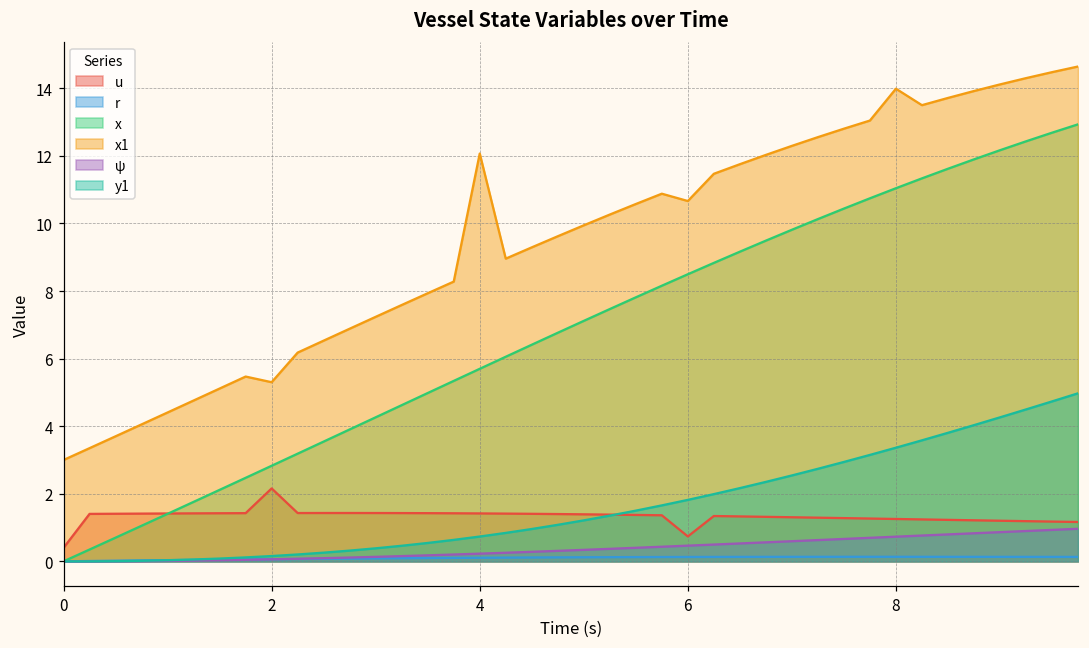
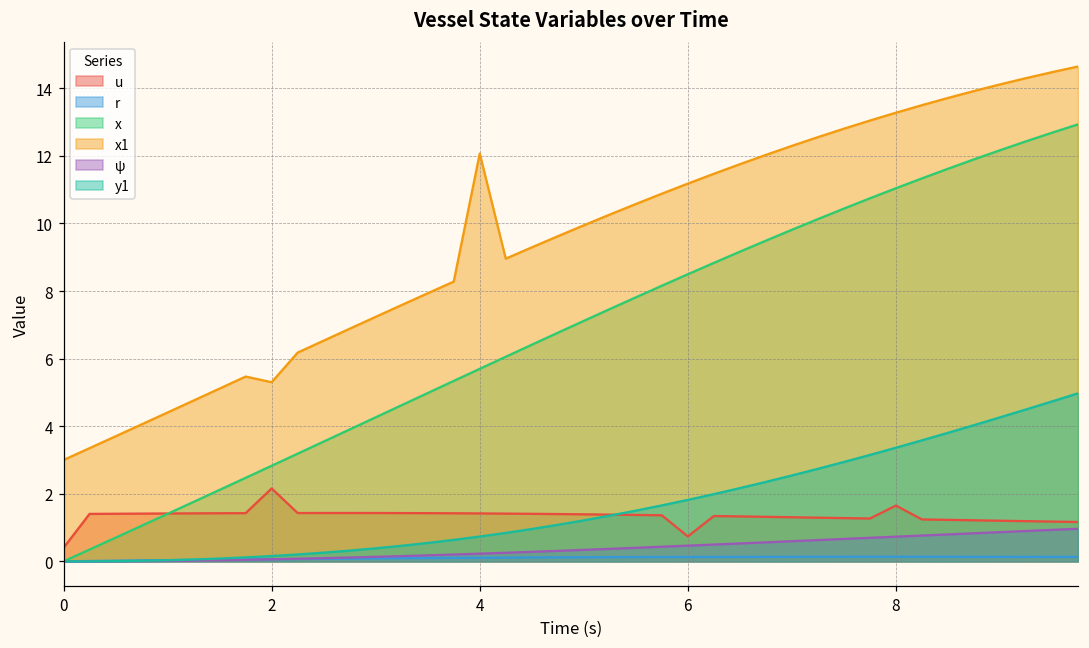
x1, 6: 10.7 -> 11.2
u, 8: 1.3 -> 1.7
x1, 8: 14.0 -> 13.3
